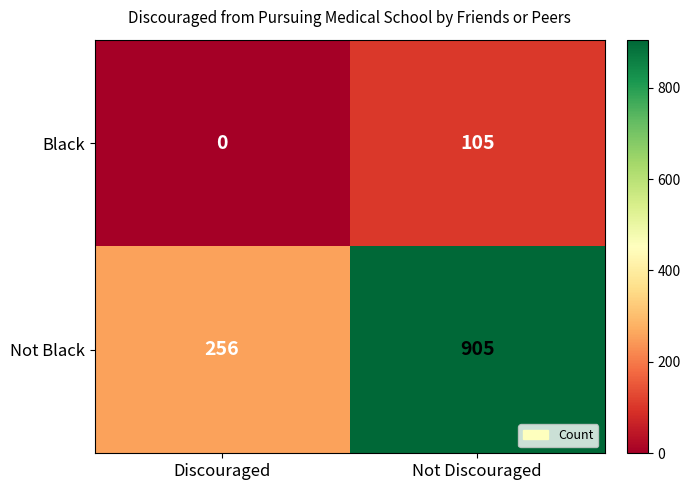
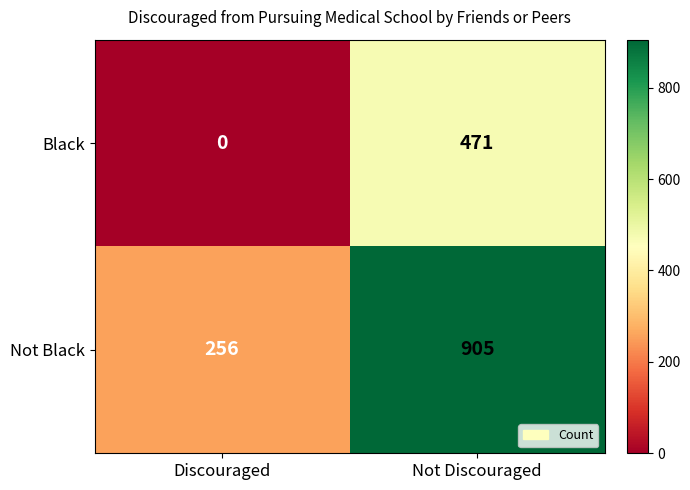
Black, Not Discouraged: 105 -> 471
